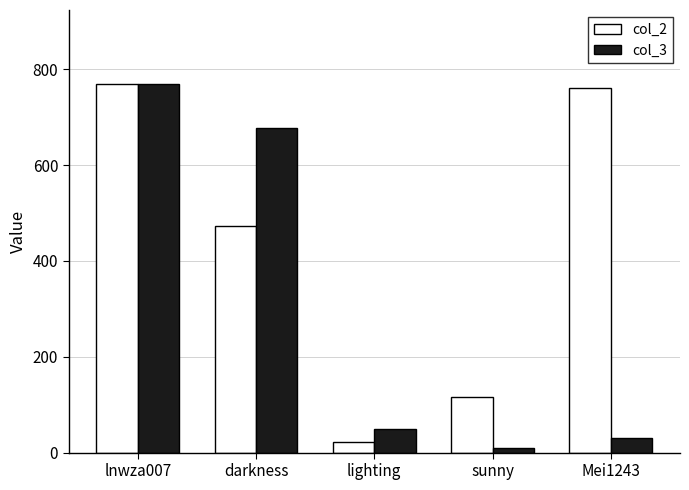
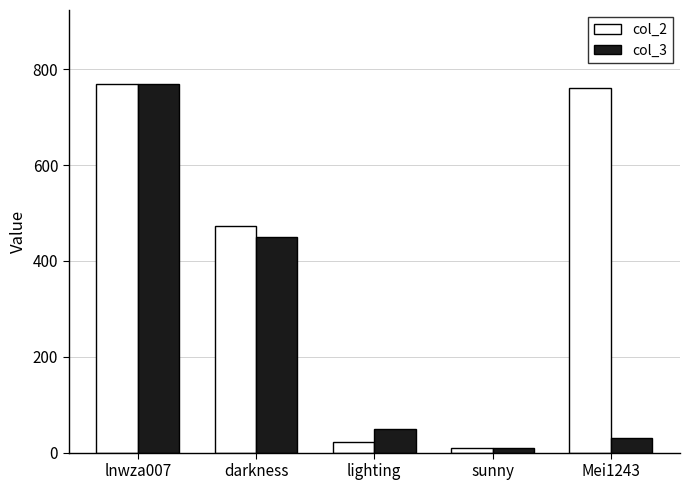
col_3, darkness: 680 -> 450
col_2, sunny: 120 -> 10
